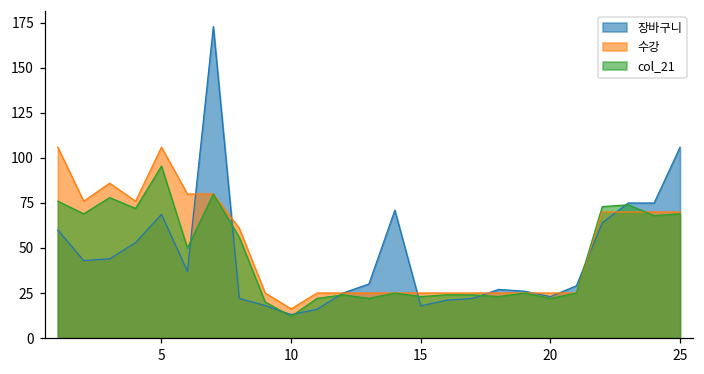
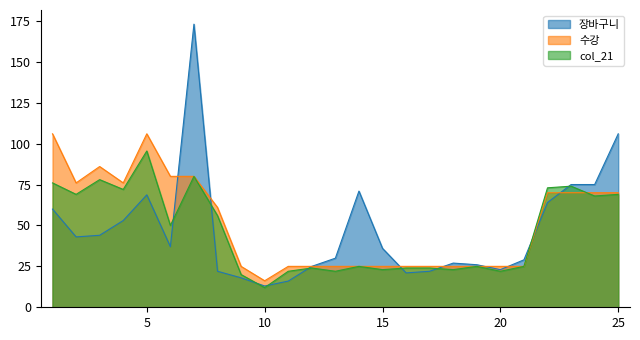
장바구니, 15: 18 -> 36
